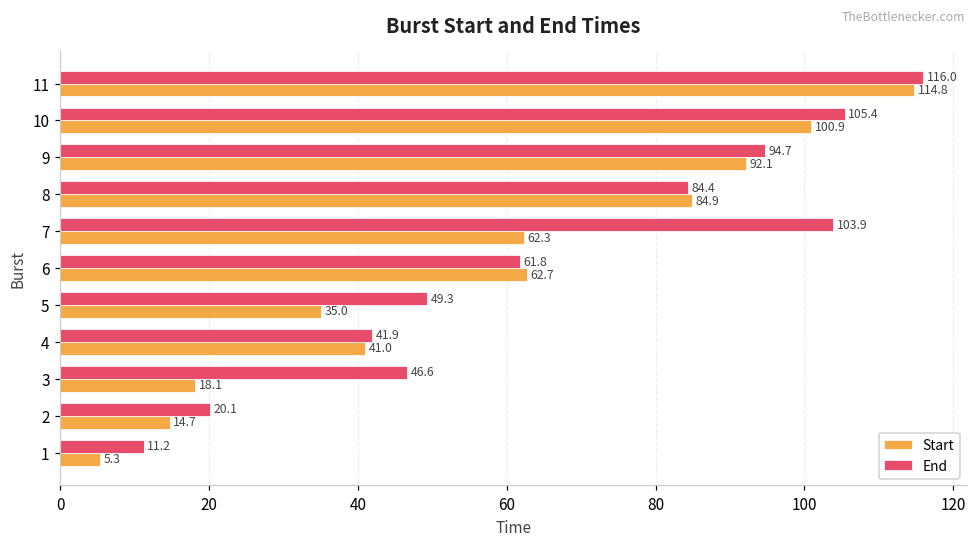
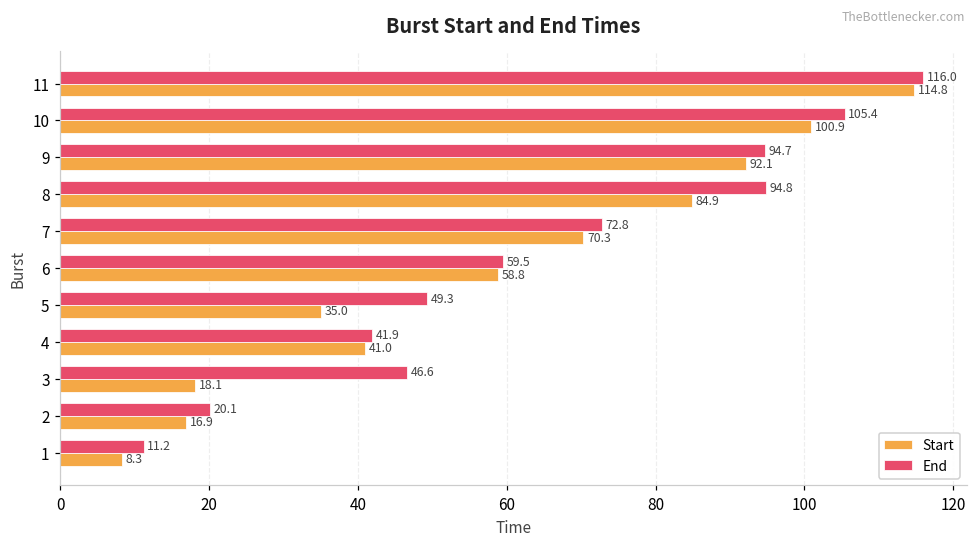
End, 8: 84.4 -> 94.8
End, 7: 103.9 -> 72.8
Start, 7: 62.3 -> 70.3
End, 6: 61.8 -> 59.5
Start, 6: 62.7 -> 58.8
Start, 2: 14.7 -> 16.9
Start, 1: 5.3 -> 8.3
